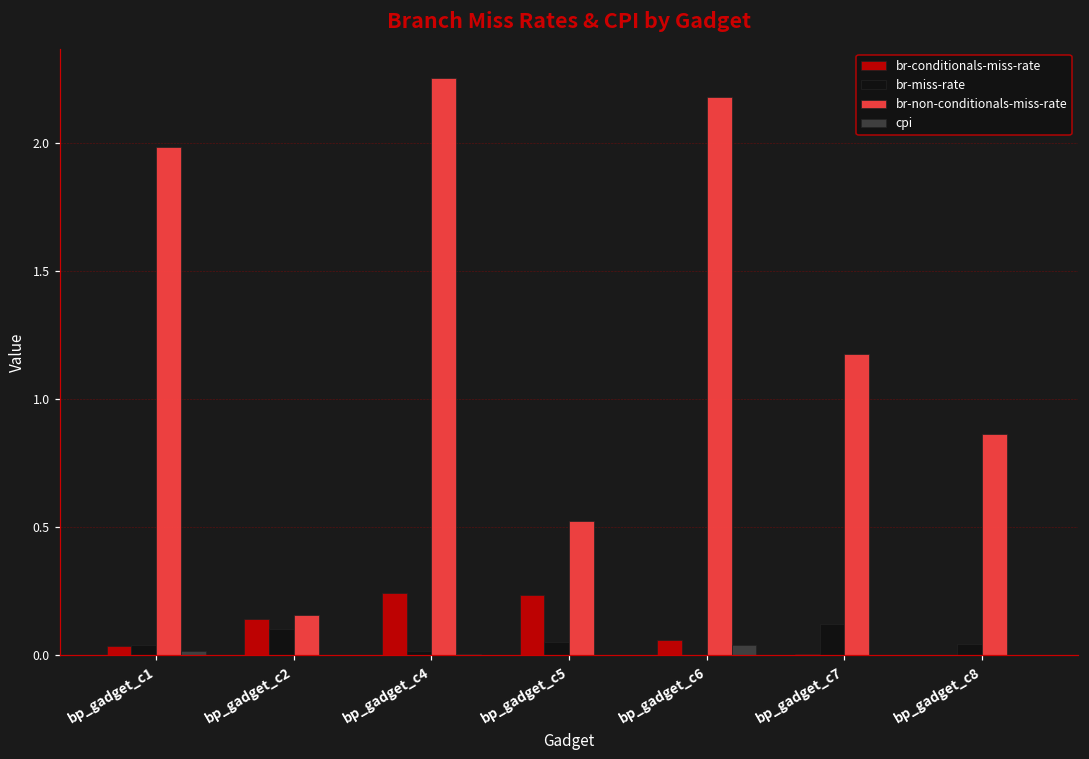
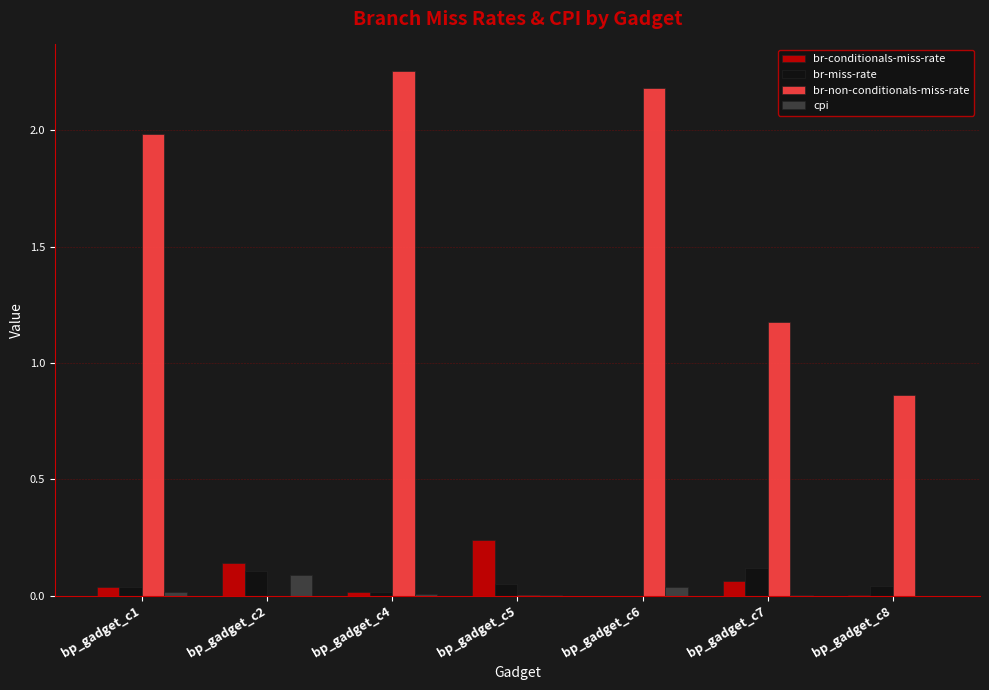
br-non-conditionals-miss-rate, bp_gadget_c2: 0.16 -> 0.00
cpi, bp_gadget_c2: 0.00 -> 0.09
br-conditionals-miss-rate, bp_gadget_c4: 0.25 -> 0.02
br-non-conditionals-miss-rate, bp_gadget_c5: 0.53 -> 0.01
br-conditionals-miss-rate, bp_gadget_c6: 0.06 -> 0.00
br-conditionals-miss-rate, bp_gadget_c7: 0.01 -> 0.06
